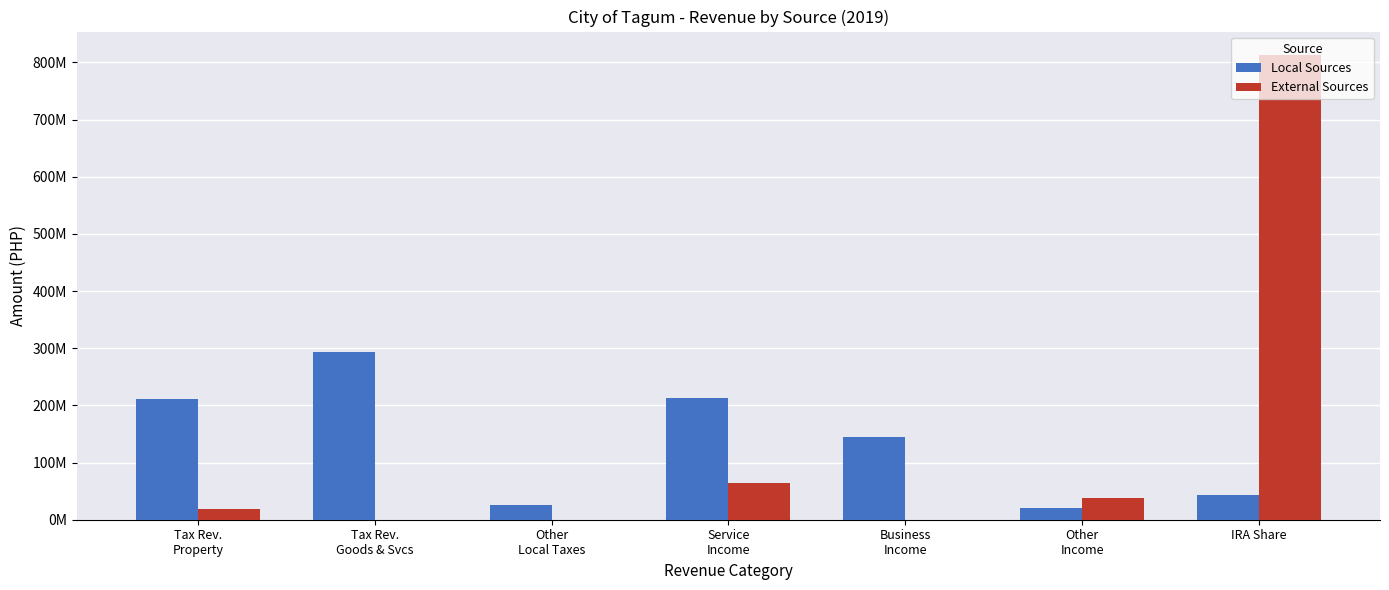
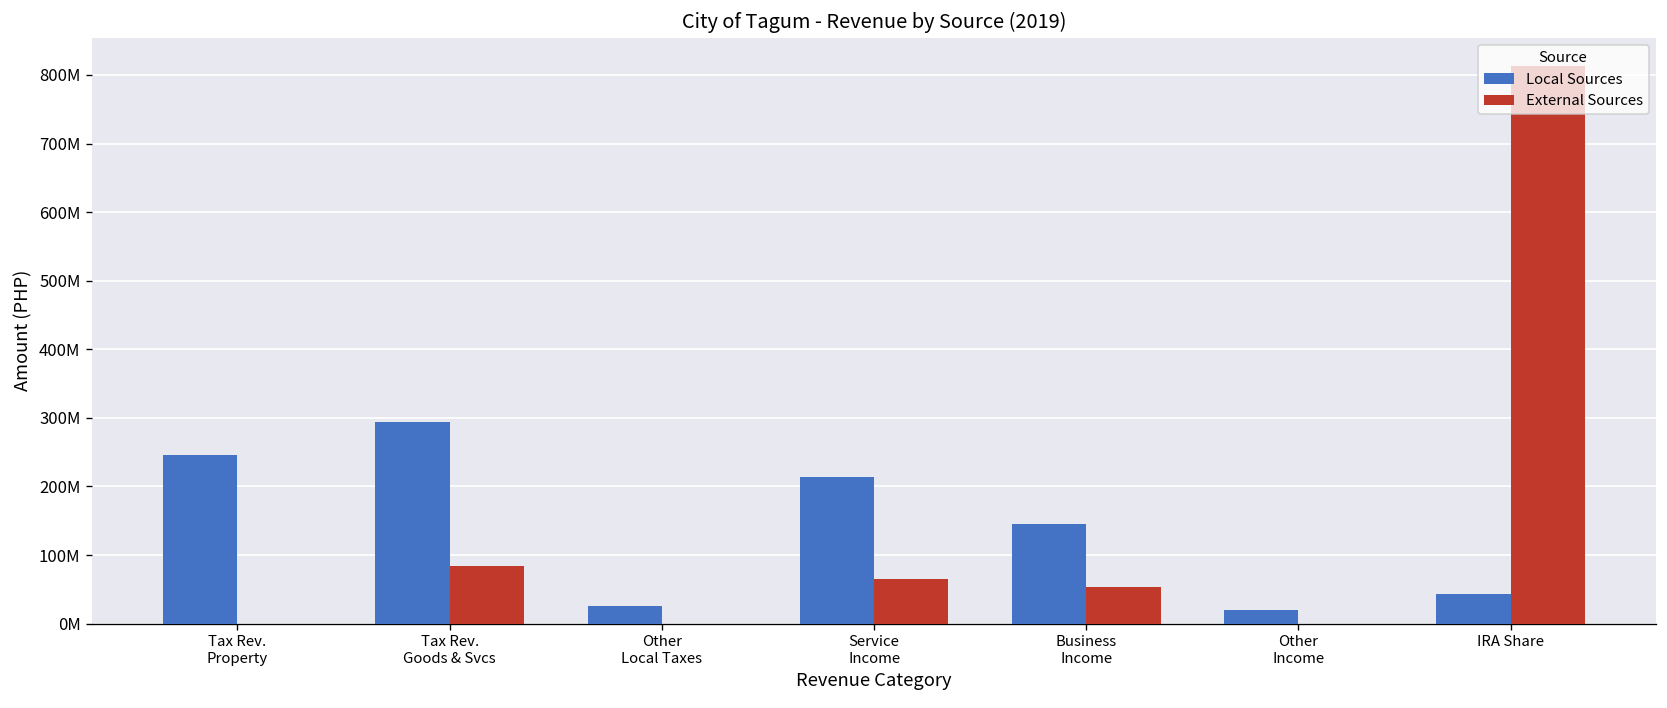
Local Sources, Tax Rev. Property: 210000000 -> 250000000
External Sources, Tax Rev. Property: 20000000 -> 0
External Sources, Tax Rev. Goods & Svcs: 0 -> 80000000
External Sources, Business Income: 0 -> 50000000
External Sources, Other Income: 40000000 -> 0
